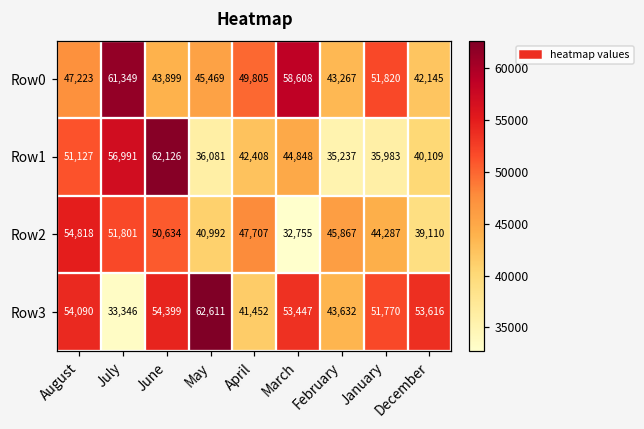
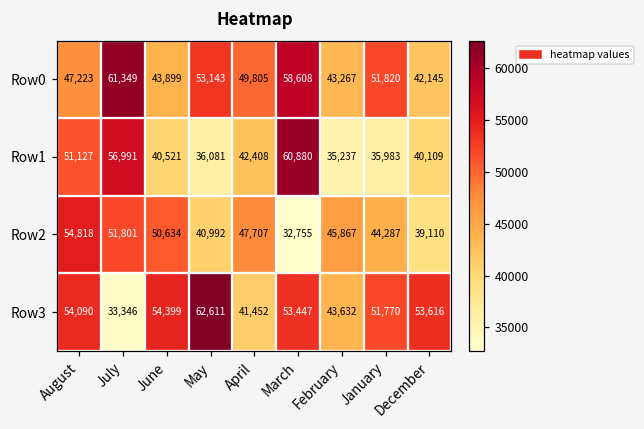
Row0, May: 45,469 -> 53,143
Row1, June: 62,126 -> 40,521
Row1, March: 44,848 -> 60,880
